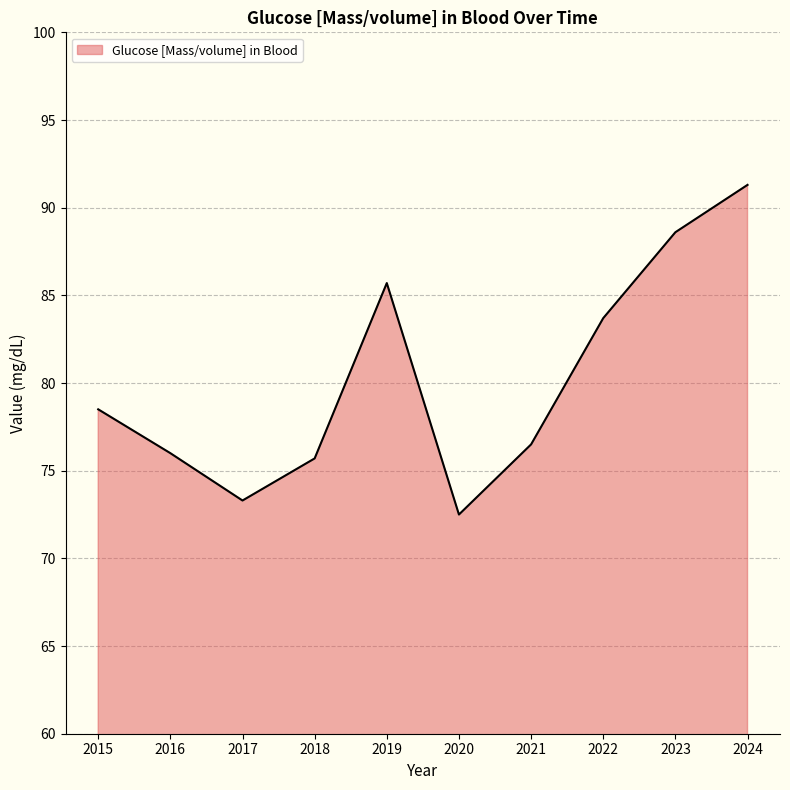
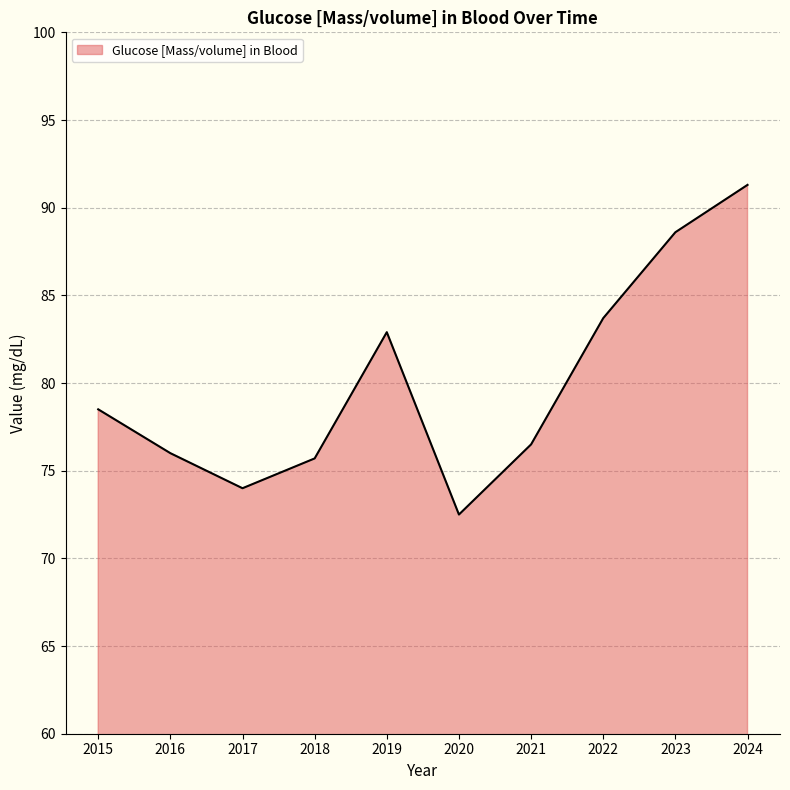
2017: 73.3 -> 74.0
2019: 85.7 -> 82.9
